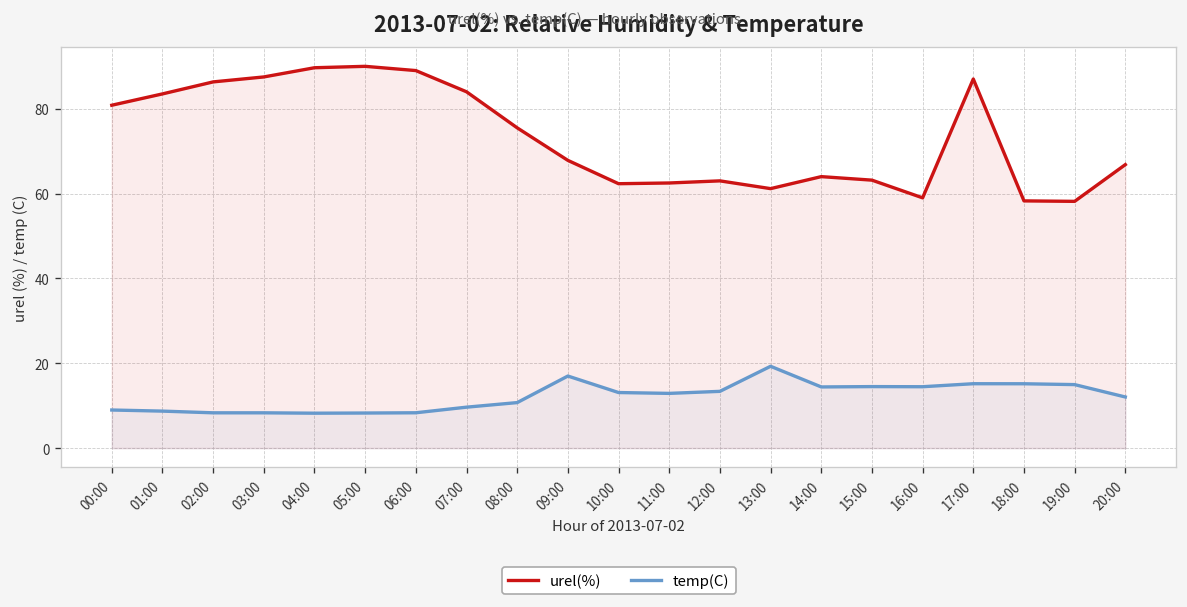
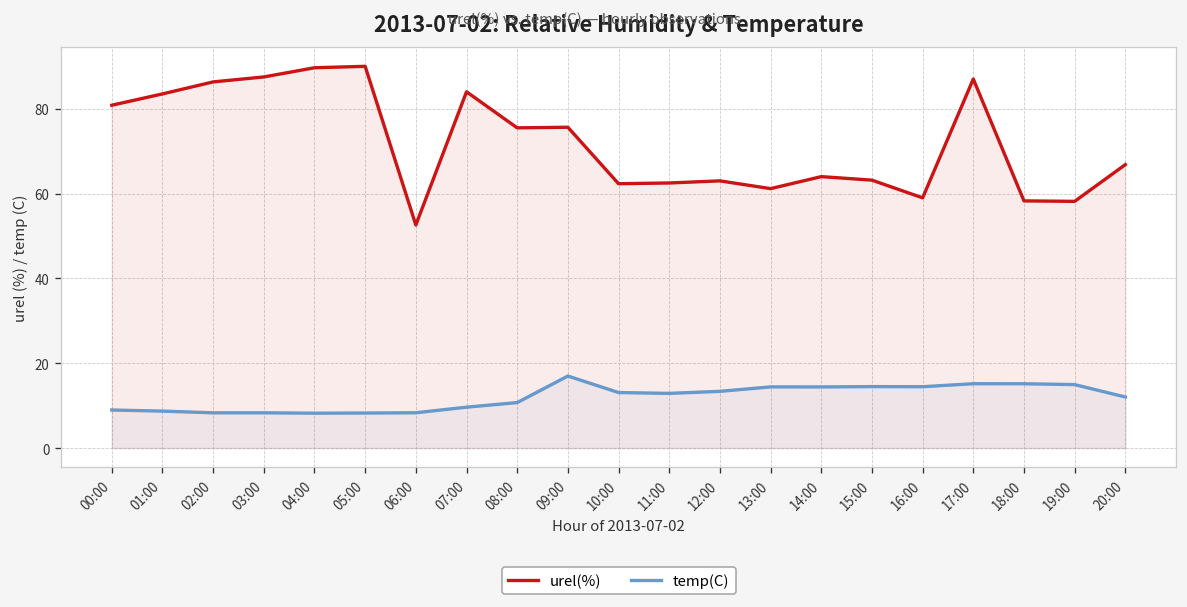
urel(%), 06:00: 89 -> 53
urel(%), 09:00: 68 -> 76
temp(C), 13:00: 19 -> 14
